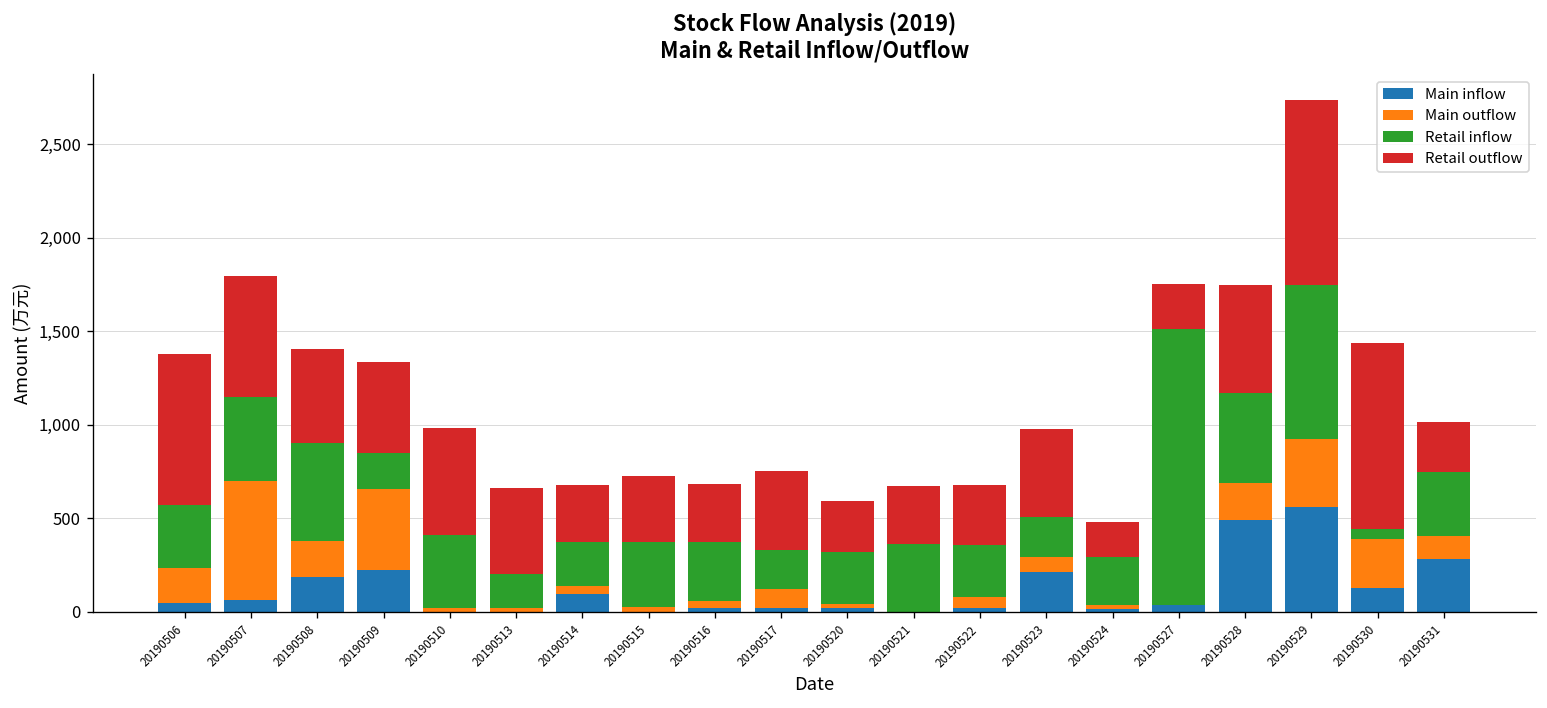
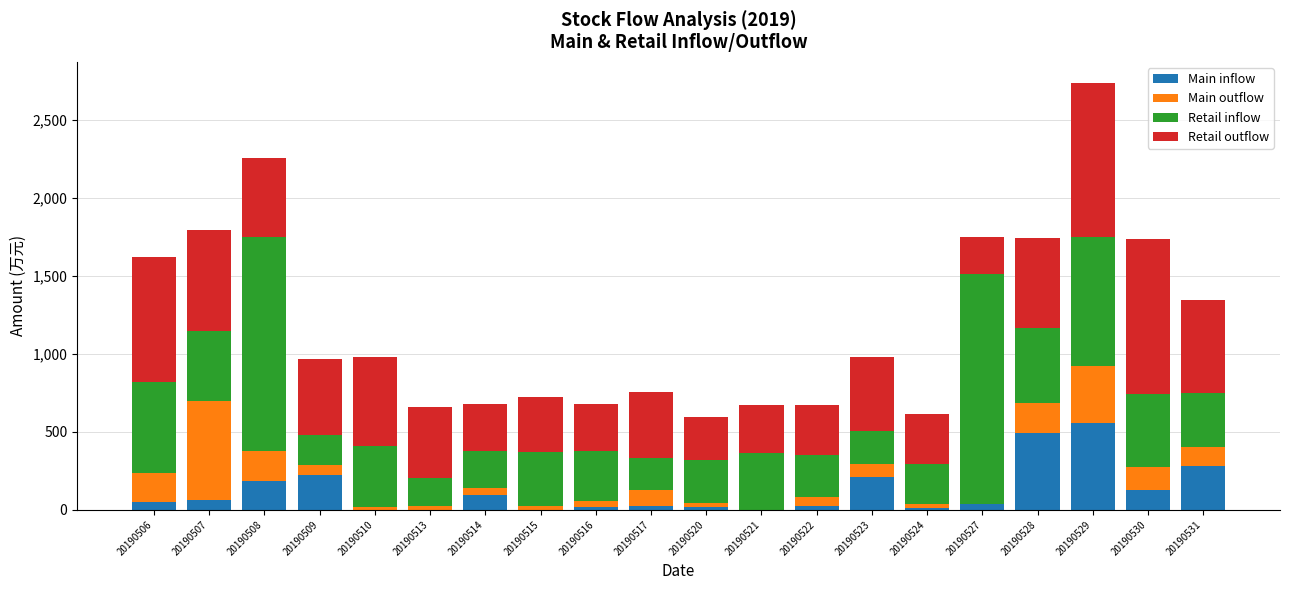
Retail inflow, 20190506: 340 -> 590
Retail inflow, 20190508: 520 -> 1,370
Main outflow, 20190509: 430 -> 60
Retail outflow, 20190524: 190 -> 320
Main outflow, 20190530: 260 -> 150
Retail inflow, 20190530: 50 -> 460
Retail outflow, 20190531: 260 -> 600
